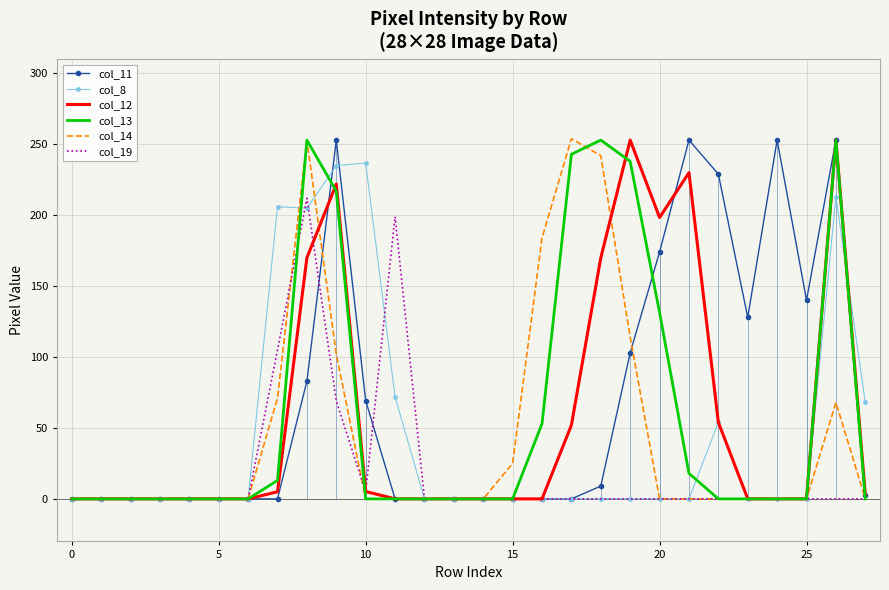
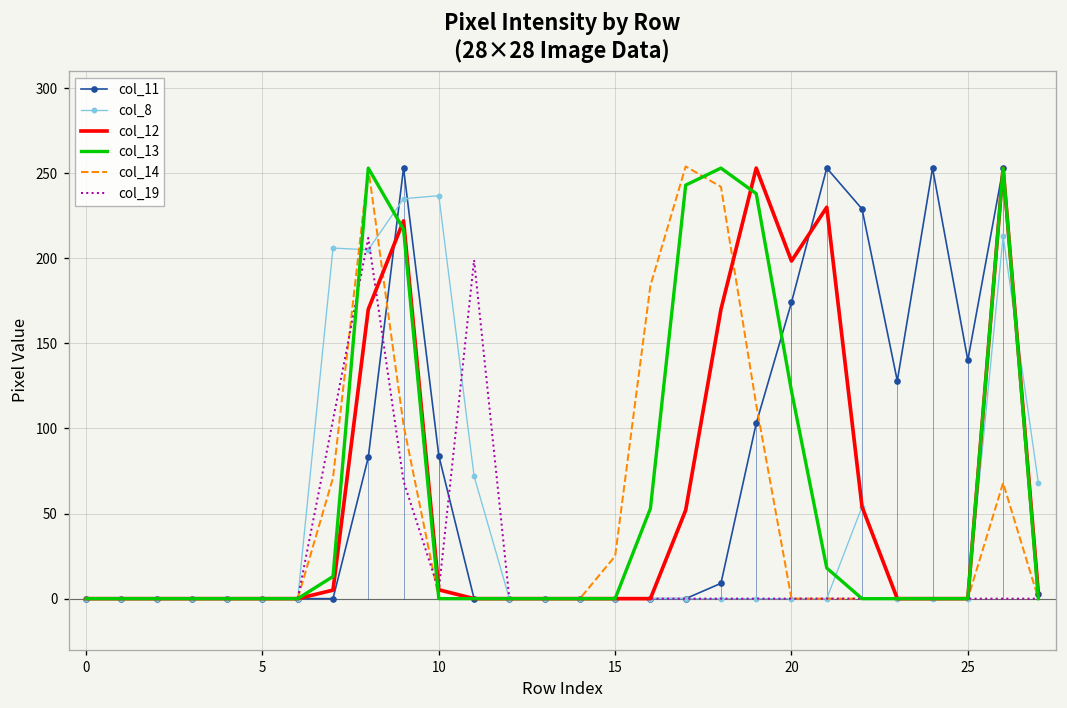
col_11, 10: 69 -> 84
col_13, 20: 131 -> 122
